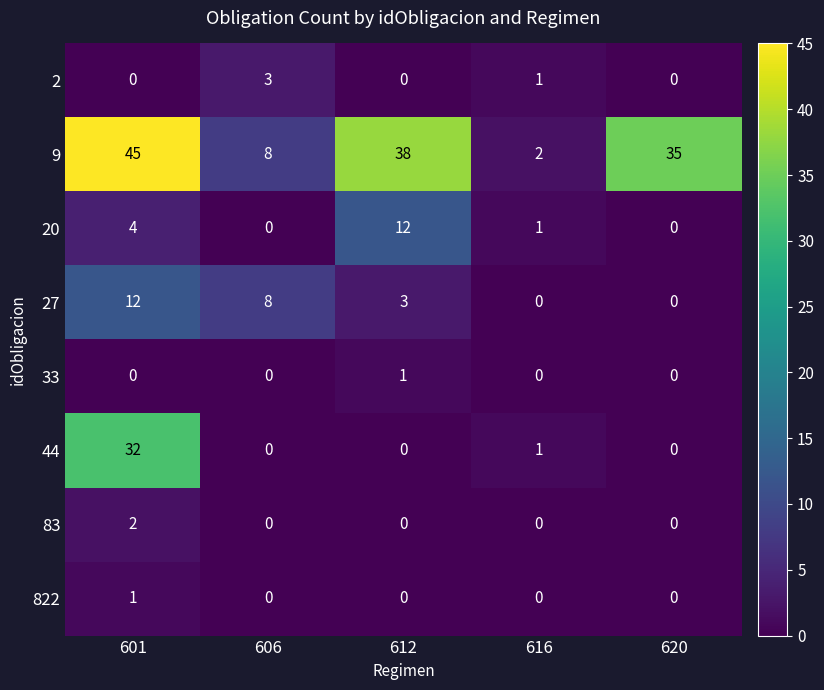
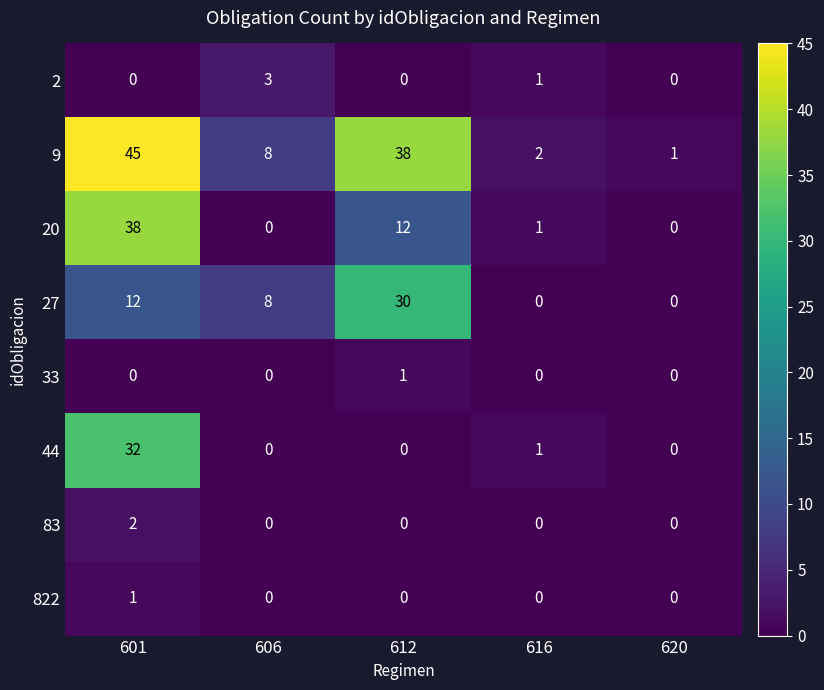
9, 620: 35 -> 1
20, 601: 4 -> 38
27, 612: 3 -> 30
